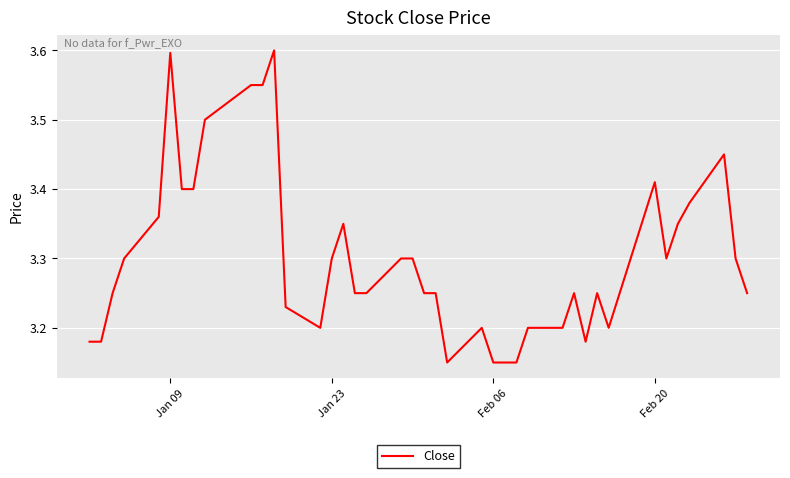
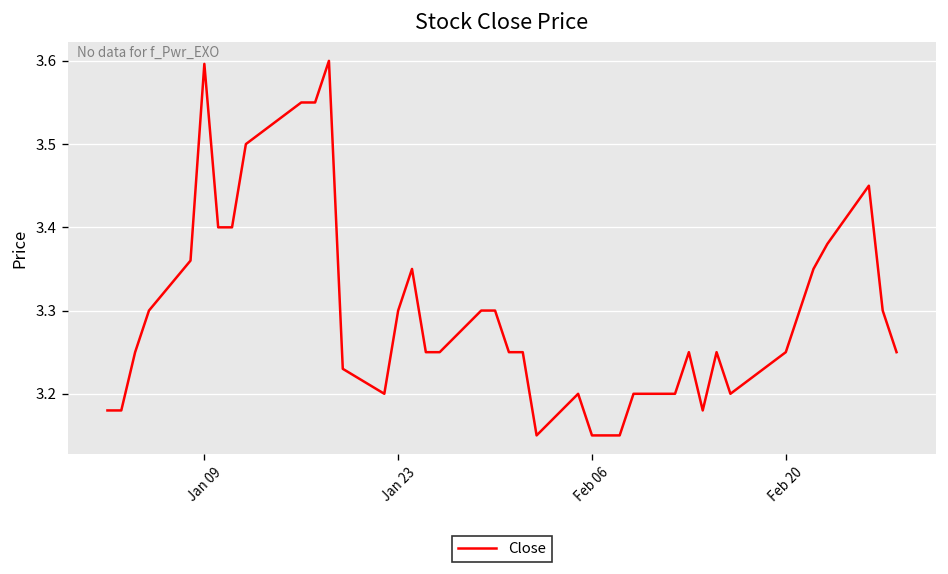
Feb 20: 3.41 -> 3.25
